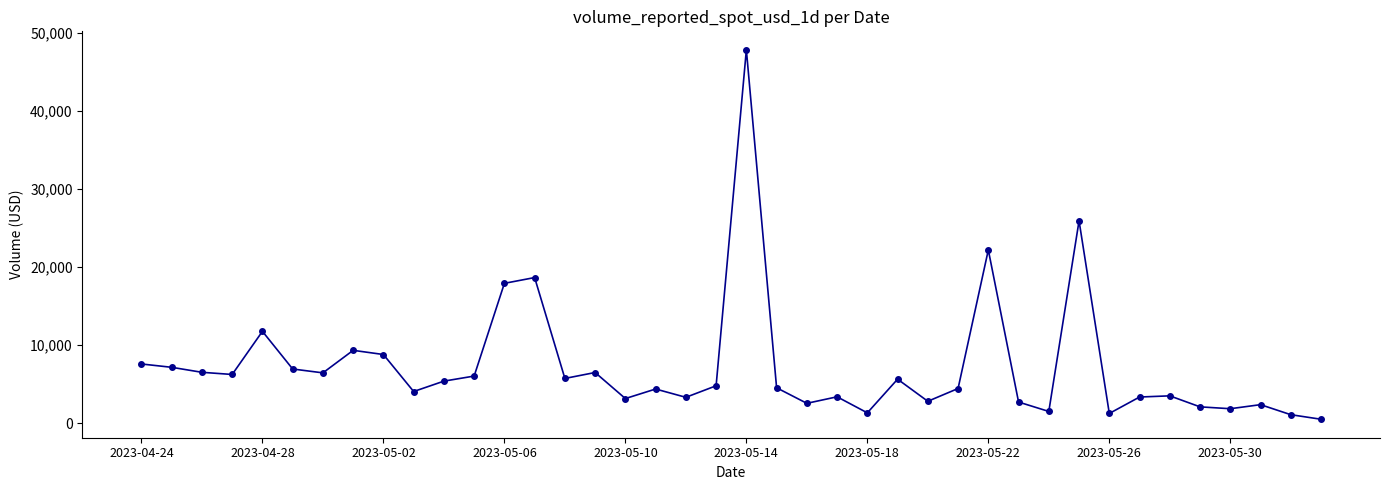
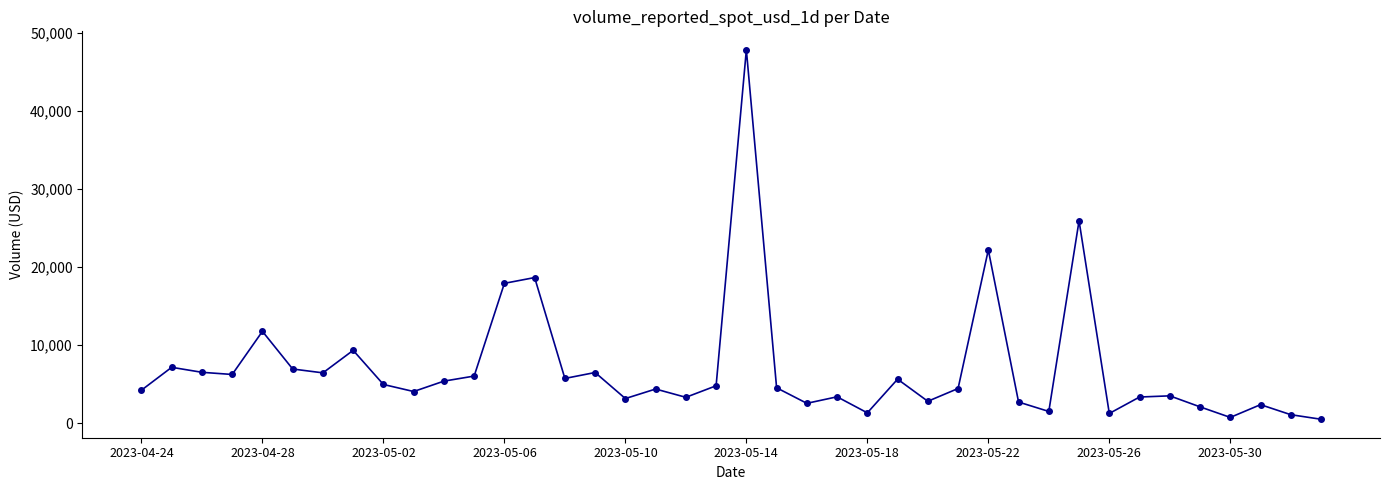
2023-04-24: 8,000 -> 4,000
2023-05-02: 9,000 -> 5,000
2023-05-30: 2,000 -> 1,000
